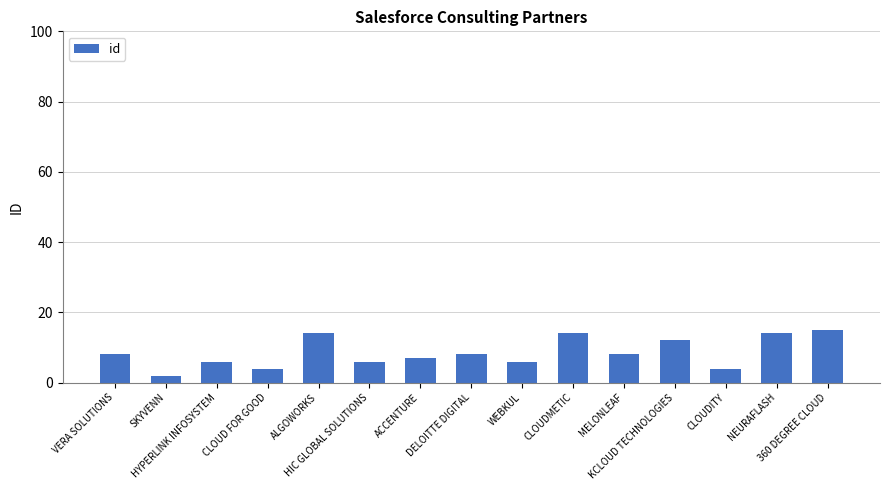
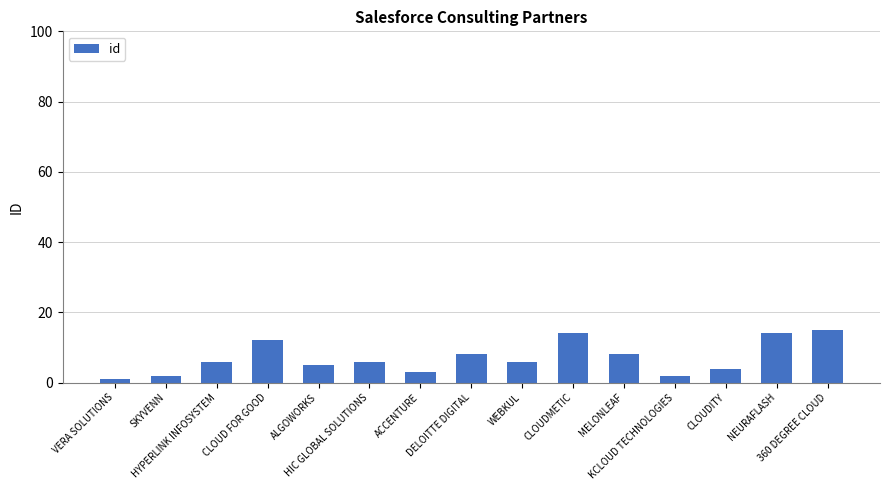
VERA SOLUTIONS: 8 -> 1
CLOUD FOR GOOD: 4 -> 12
ALGOWORKS: 14 -> 5
ACCENTURE: 7 -> 3
KCLOUD TECHNOLOGIES: 12 -> 2
